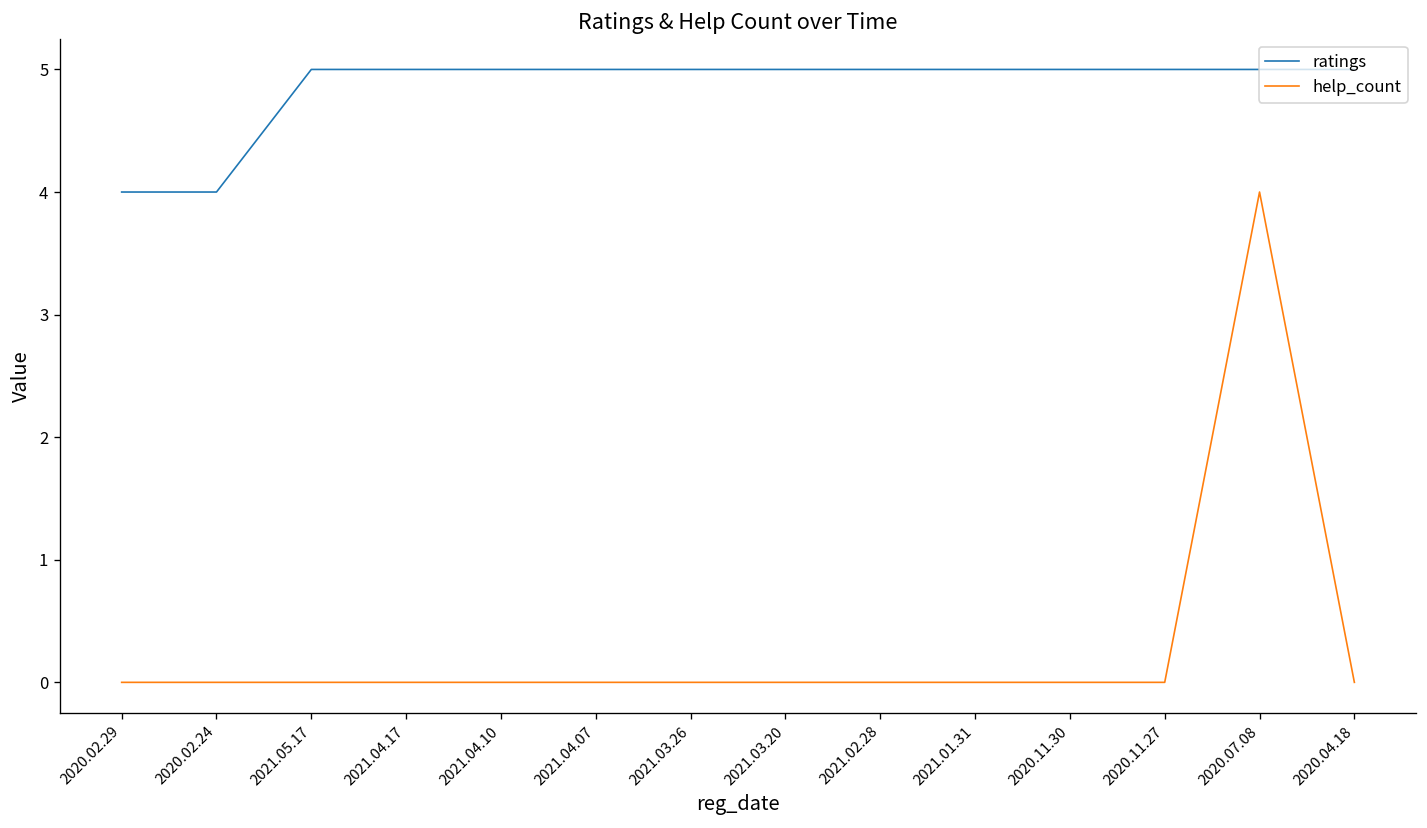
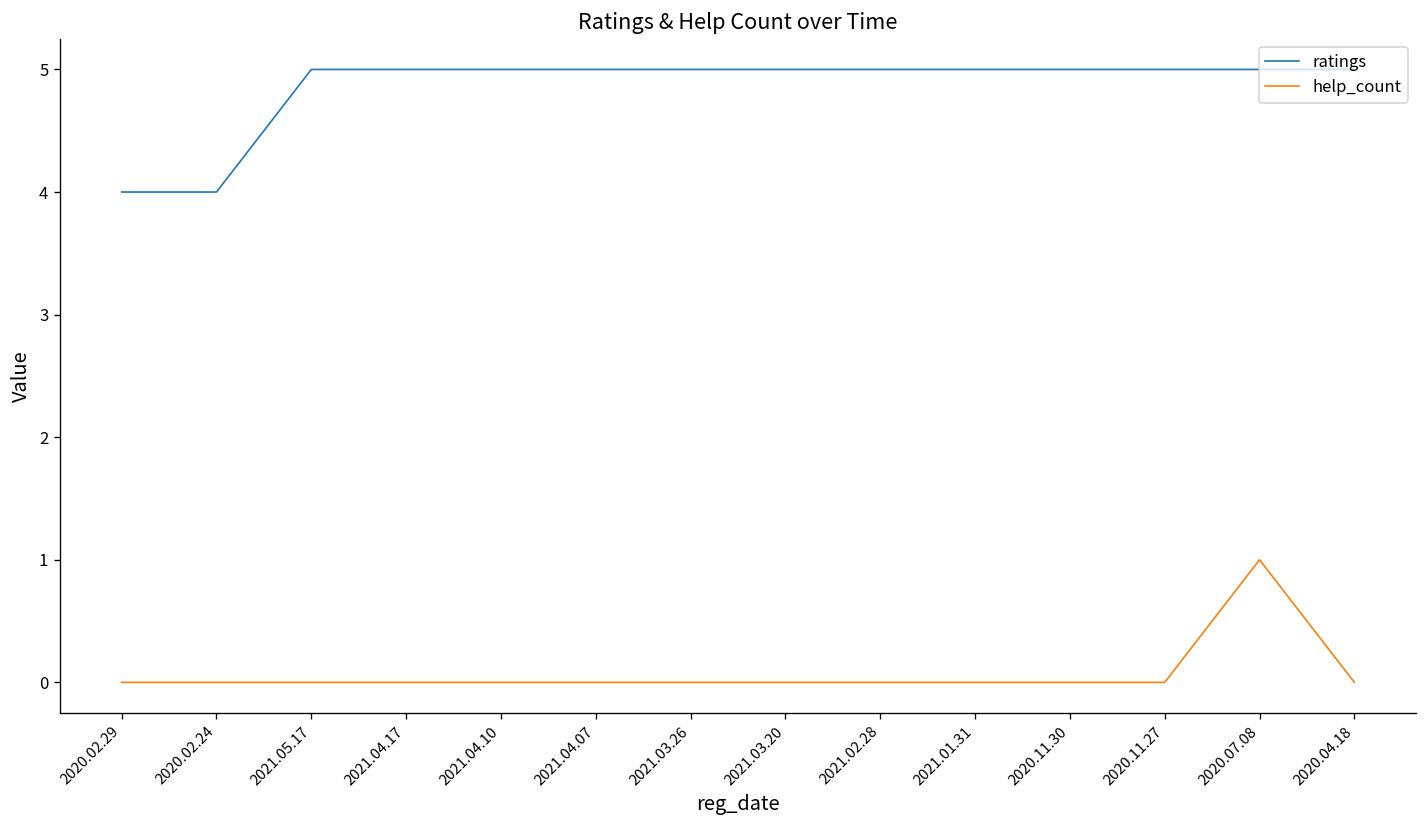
help_count, 2020.07.08: 4 -> 1
